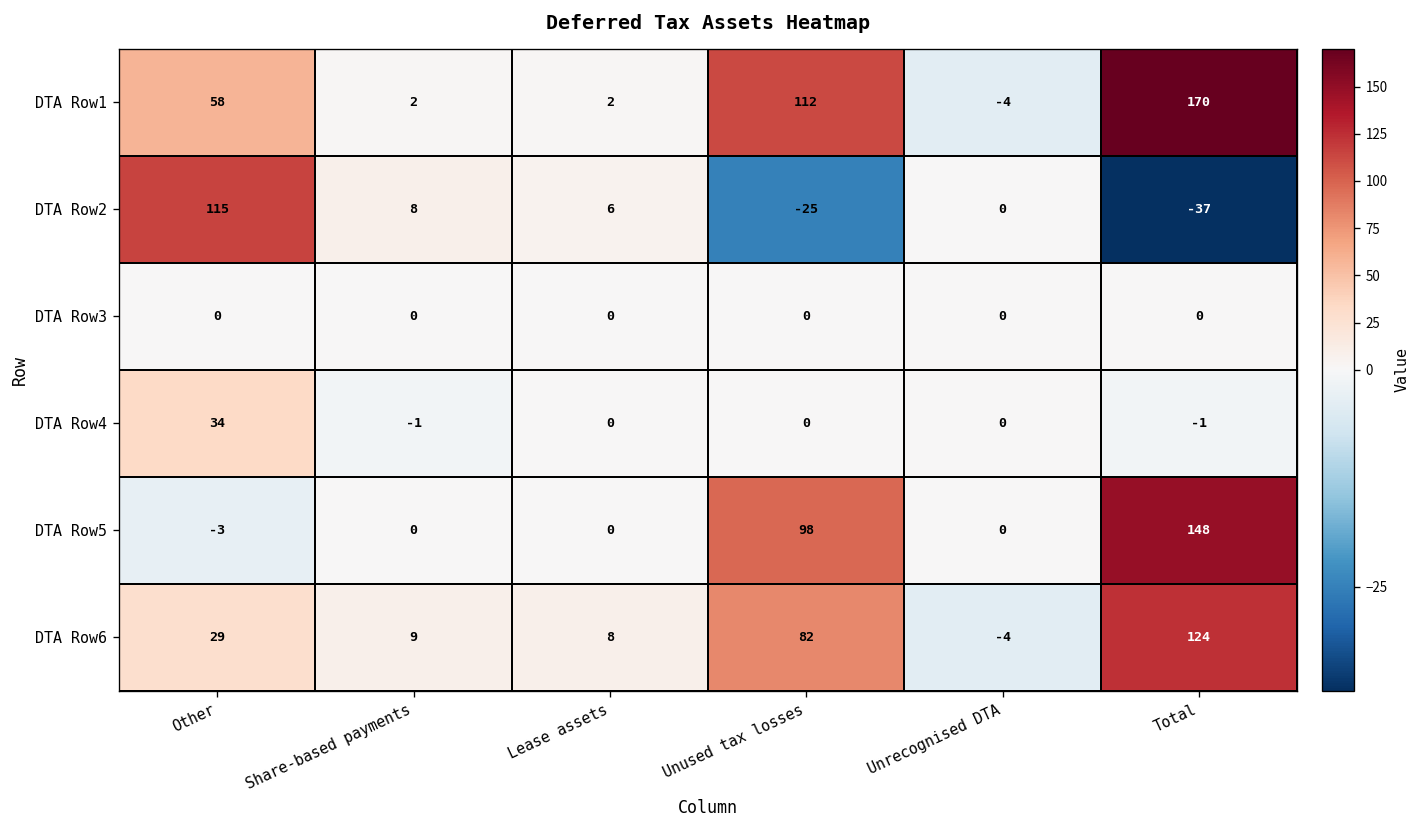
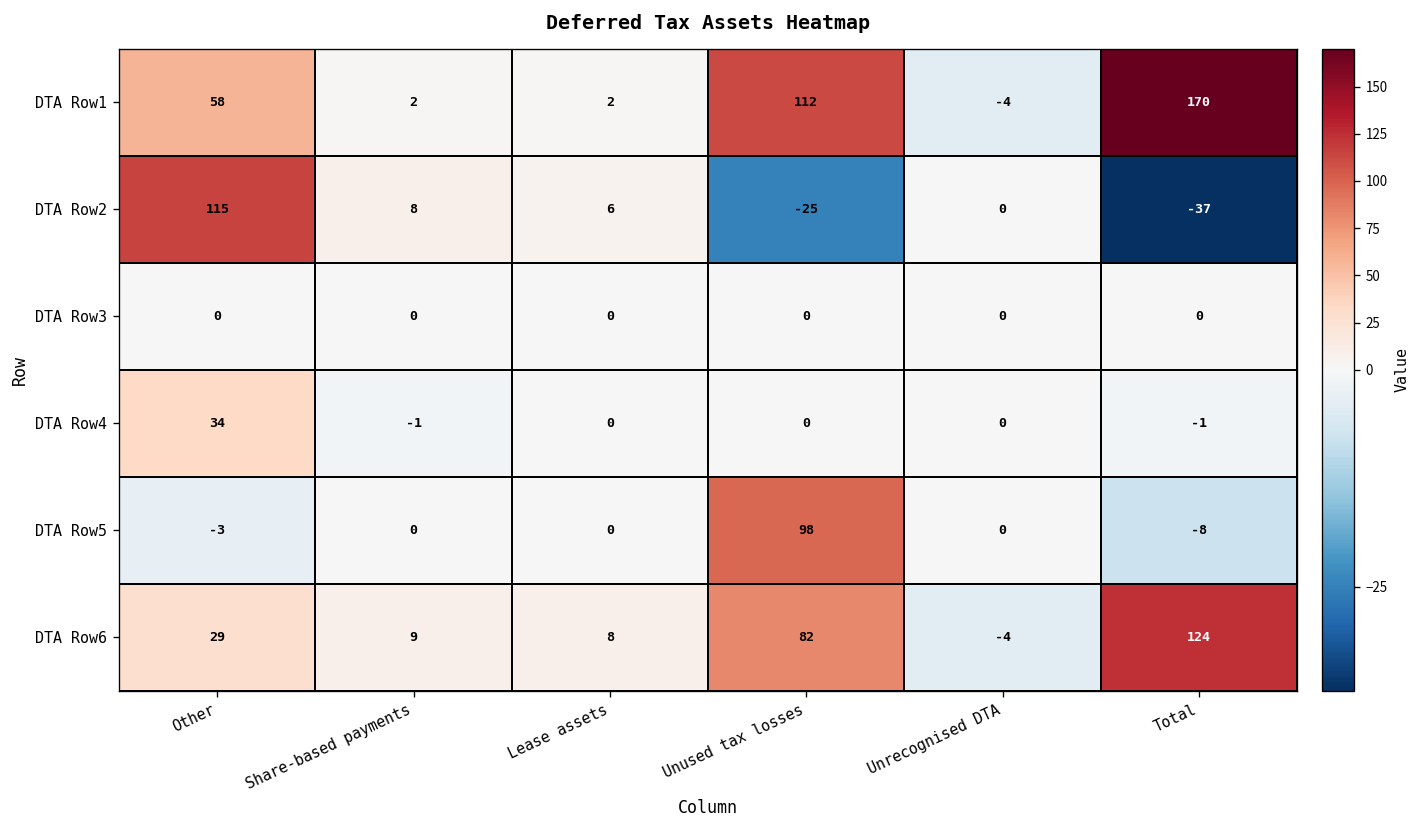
DTA Row5, Total: 148 -> -8
